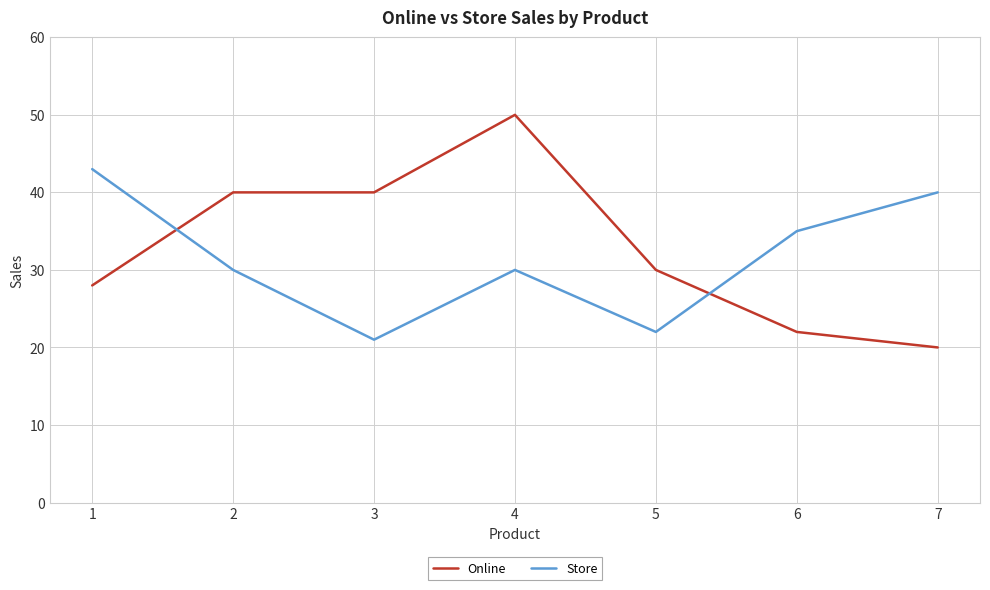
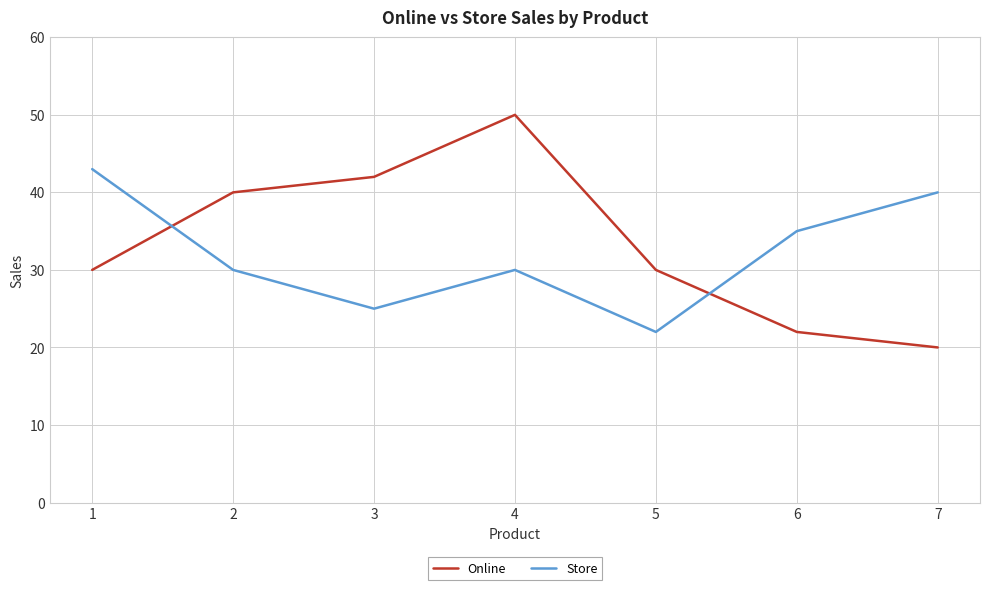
Online, 1: 28 -> 30
Online, 3: 40 -> 42
Store, 3: 21 -> 25
